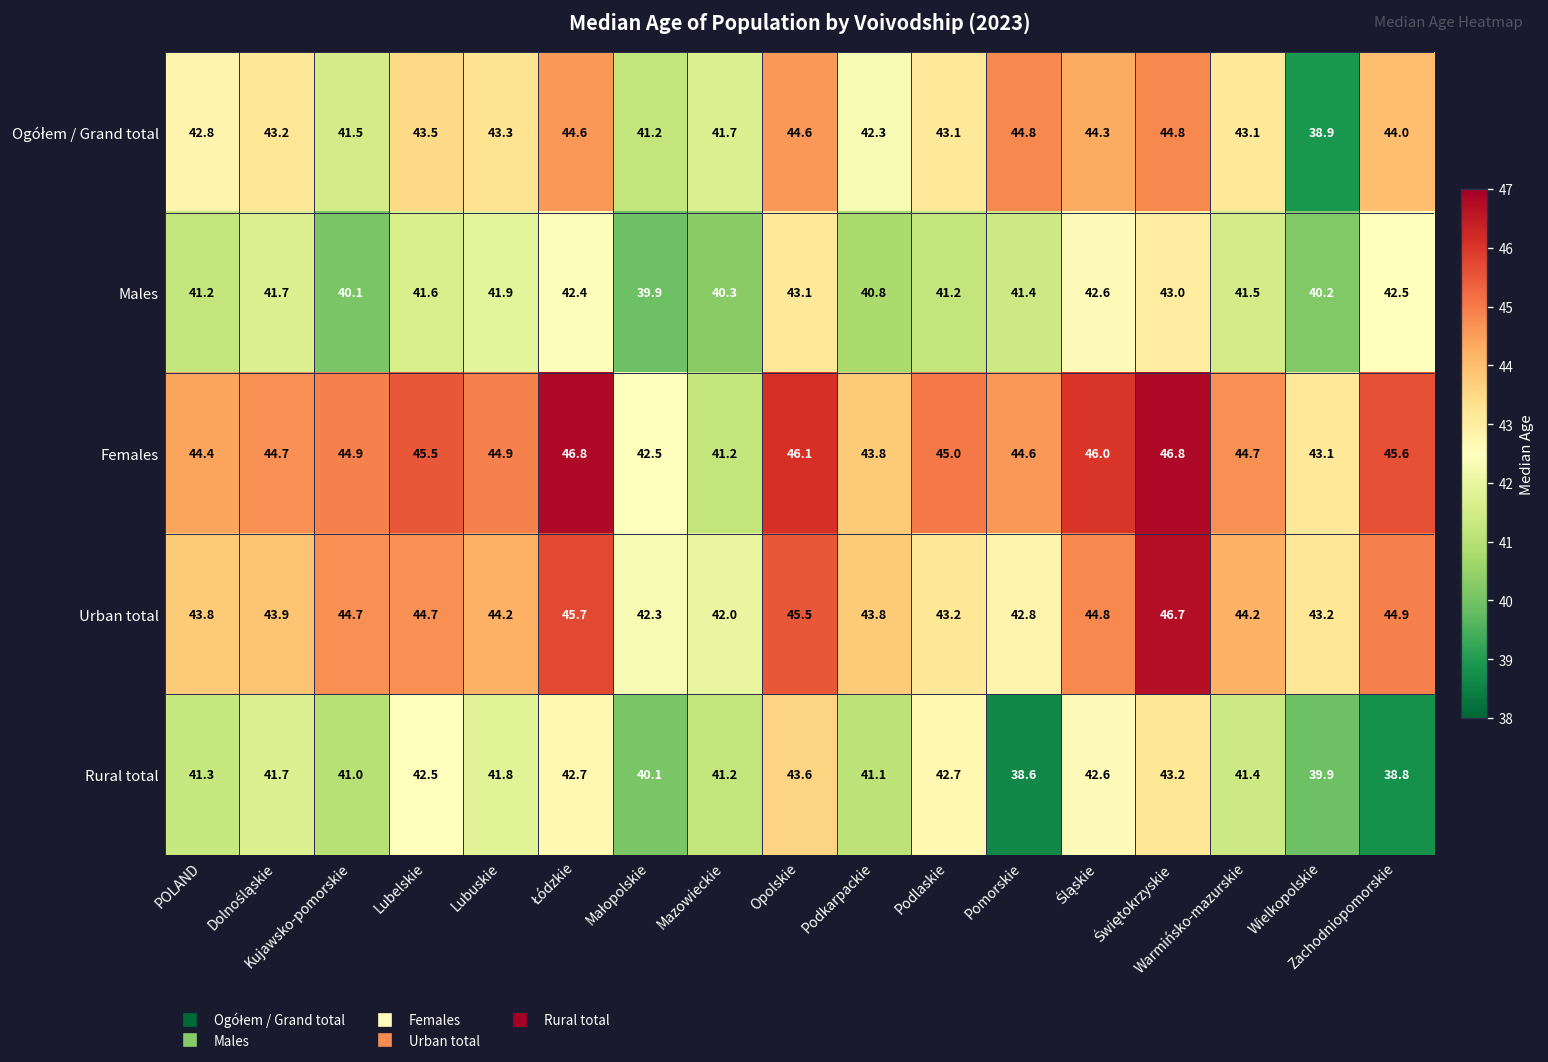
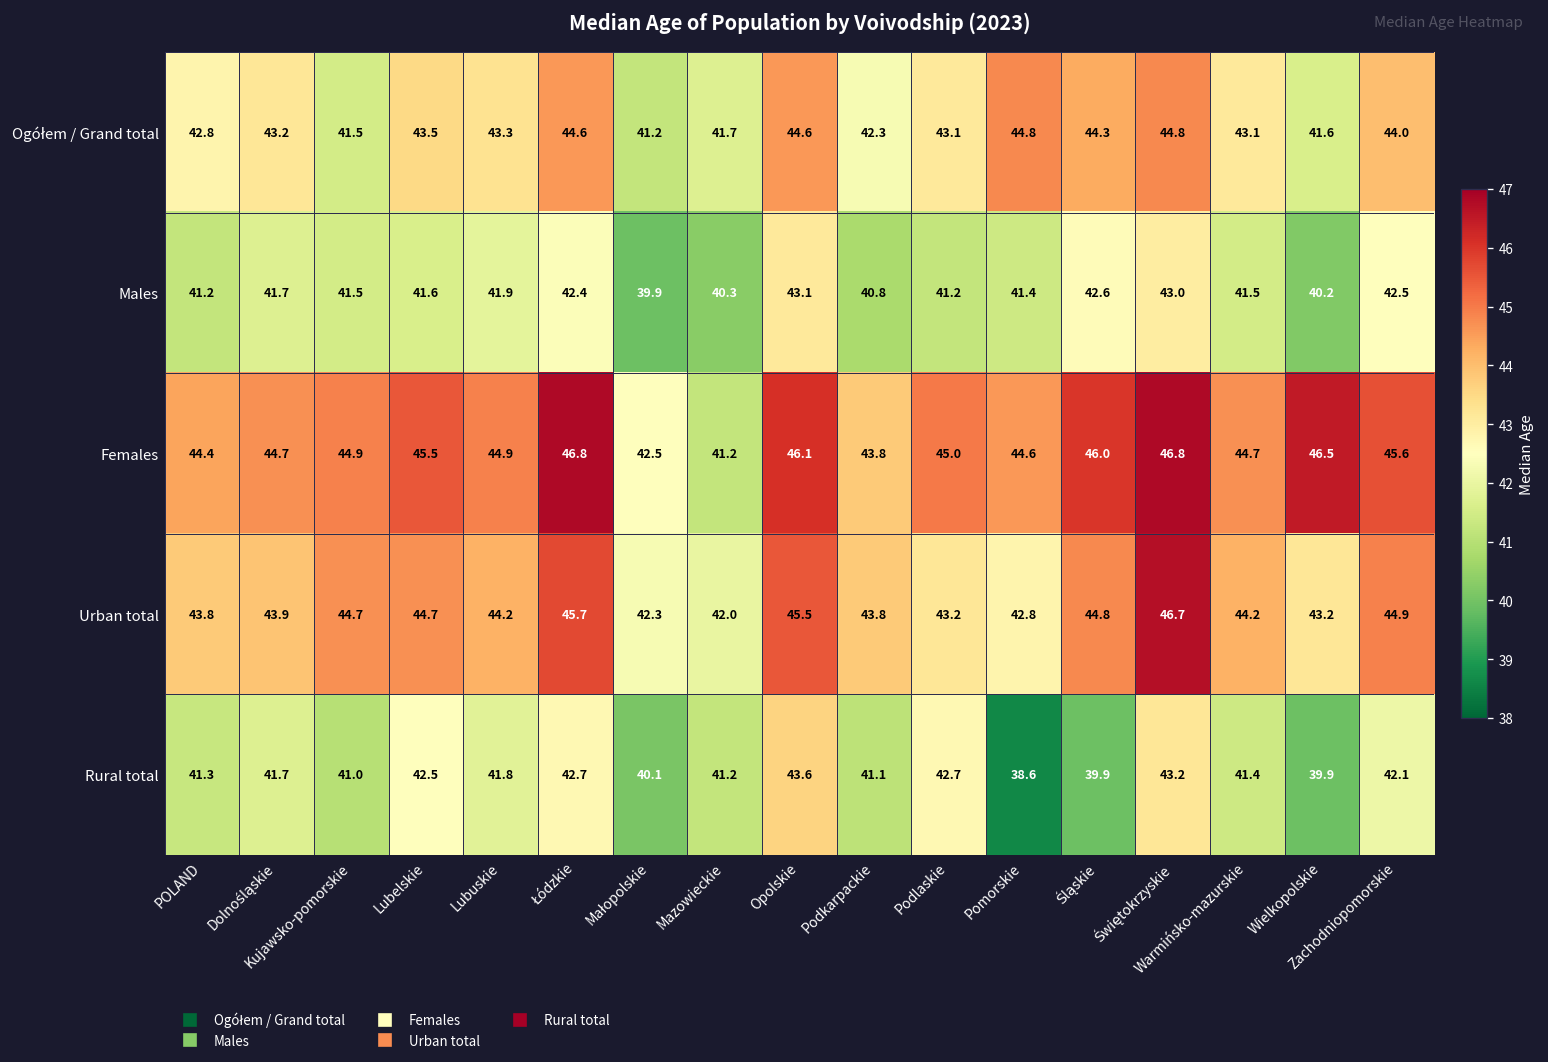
Ogółem / Grand total, Wielkopolskie: 38.9 -> 41.6
Males, Kujawsko-pomorskie: 40.1 -> 41.5
Females, Wielkopolskie: 43.1 -> 46.5
Rural total, Śląskie: 42.6 -> 39.9
Rural total, Zachodniopomorskie: 38.8 -> 42.1
